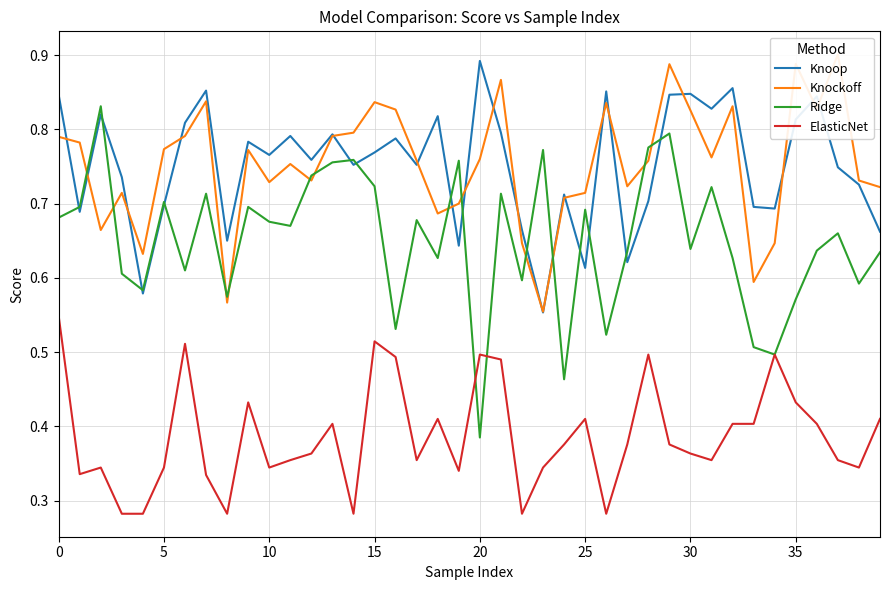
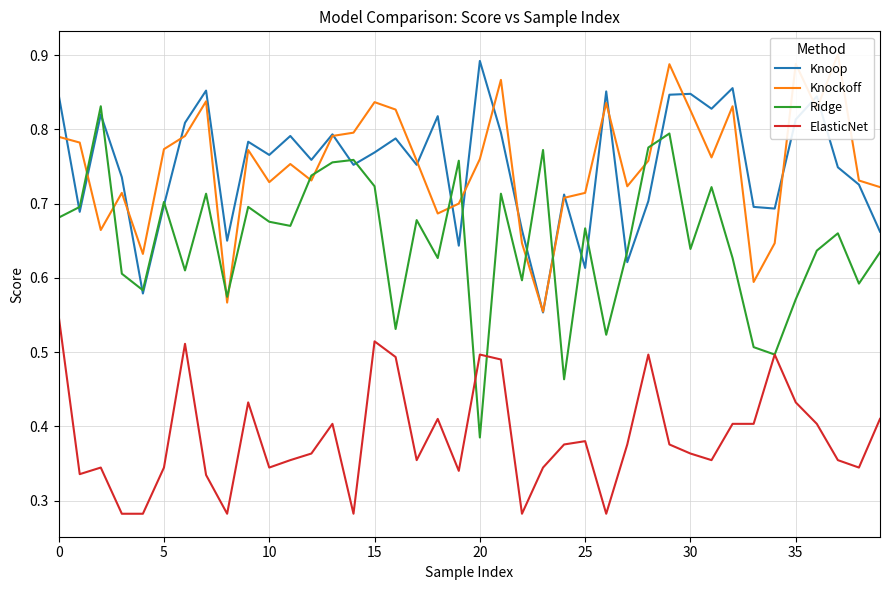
Ridge, 25: 0.69 -> 0.67
ElasticNet, 25: 0.41 -> 0.38
